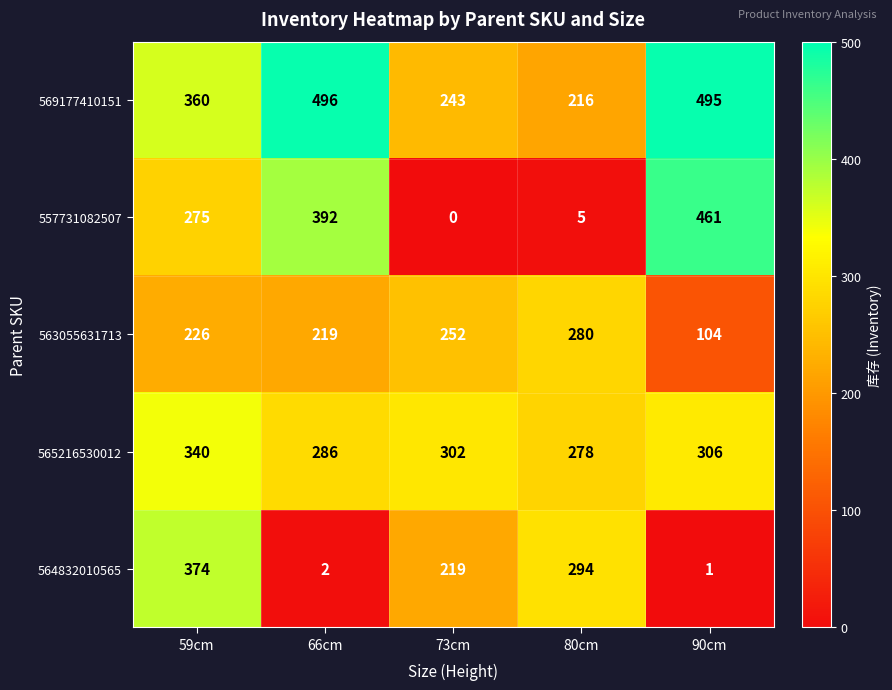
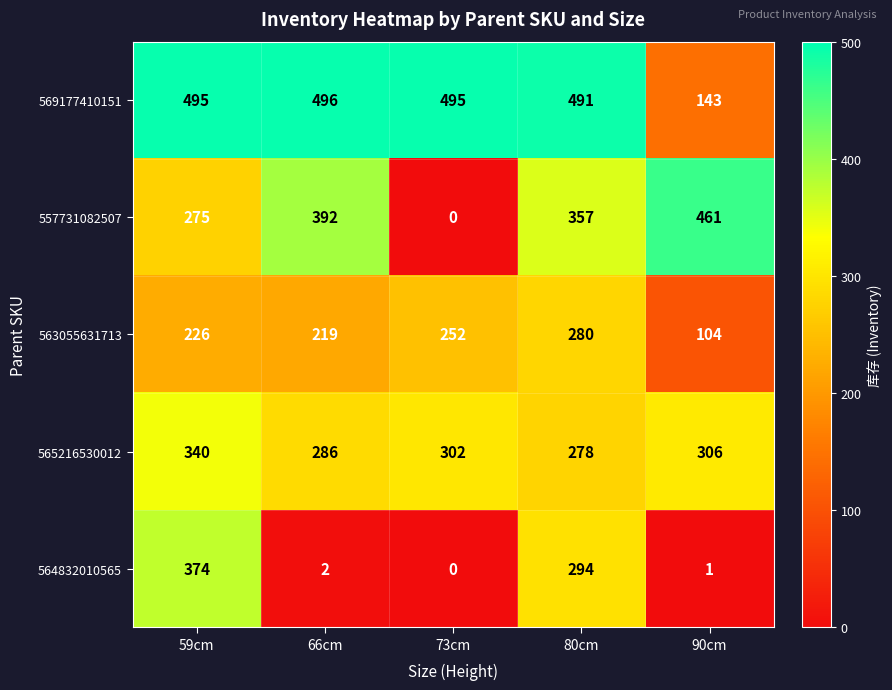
569177410151, 59cm: 360 -> 495
569177410151, 73cm: 243 -> 495
569177410151, 80cm: 216 -> 491
569177410151, 90cm: 495 -> 143
557731082507, 80cm: 5 -> 357
564832010565, 73cm: 219 -> 0
